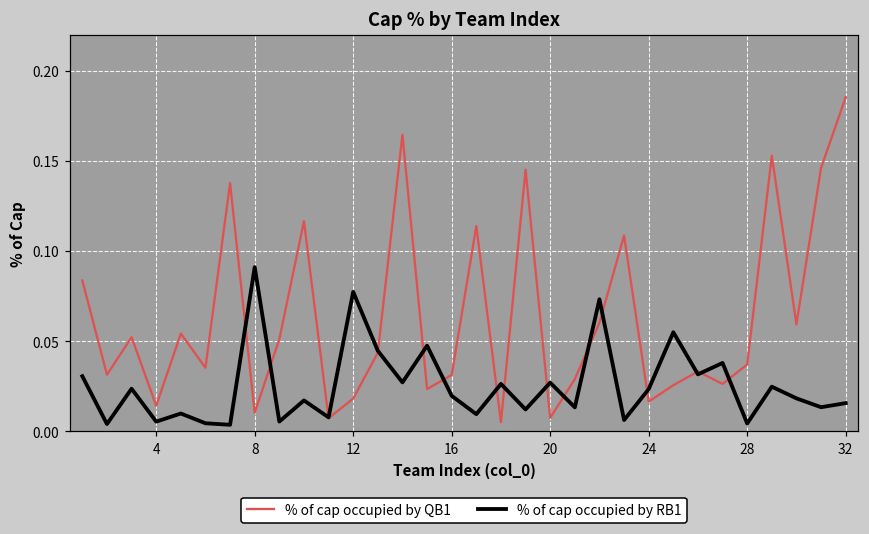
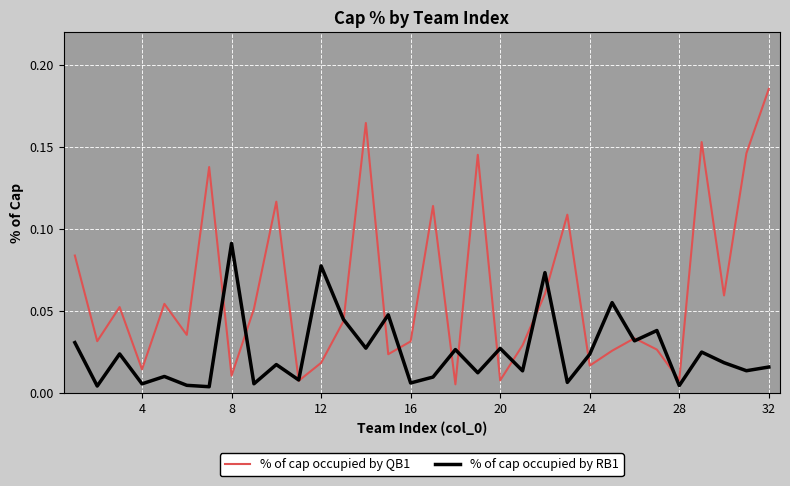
% of cap occupied by RB1, 16: 0.020 -> 0.006
% of cap occupied by QB1, 28: 0.037 -> 0.008
